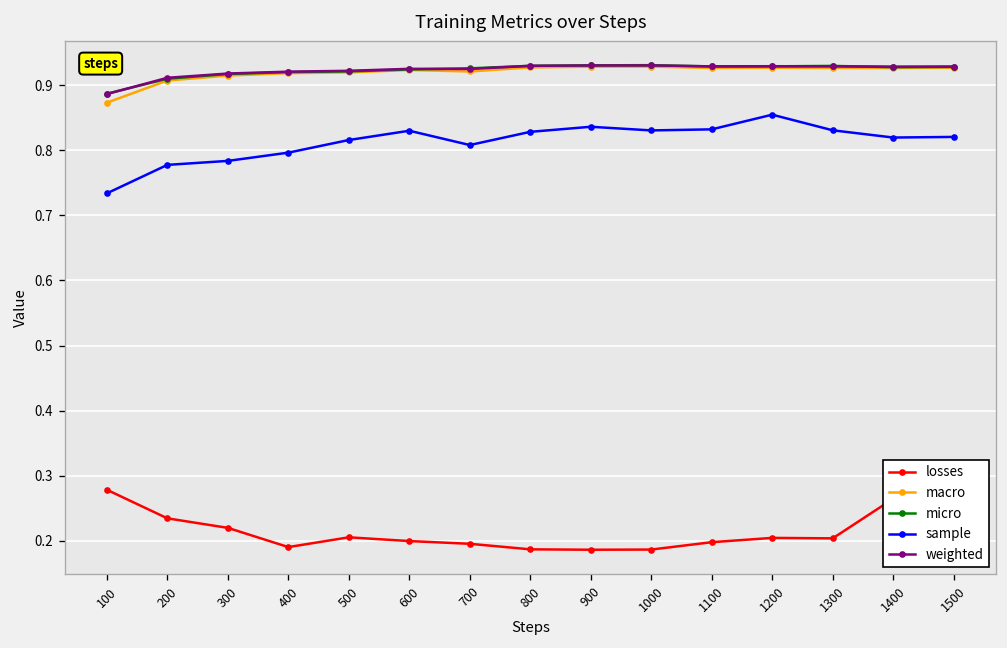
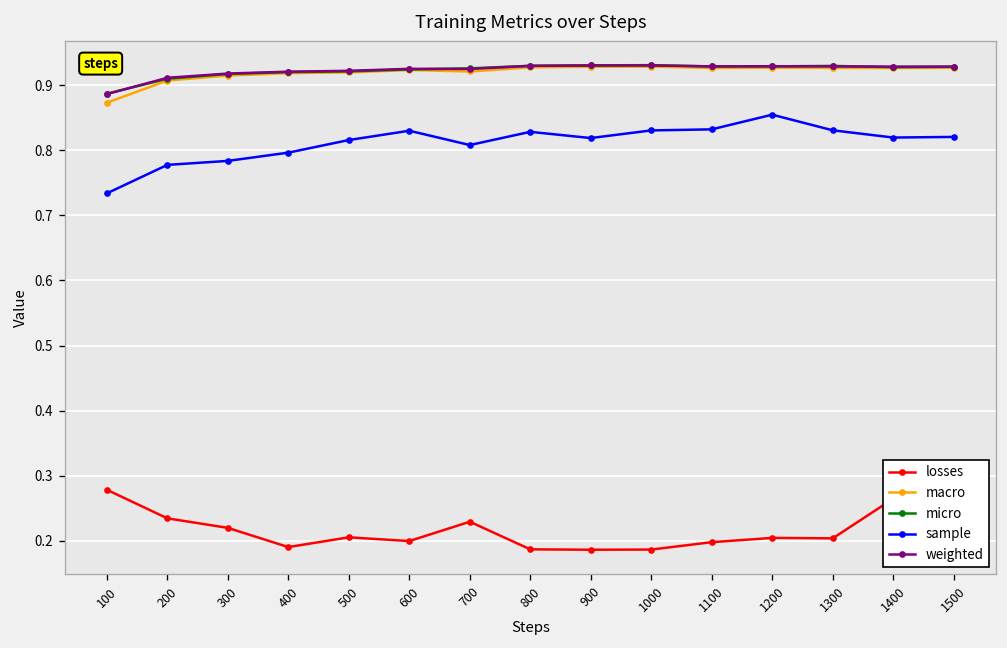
losses, 700: 0.20 -> 0.23
sample, 900: 0.84 -> 0.82
